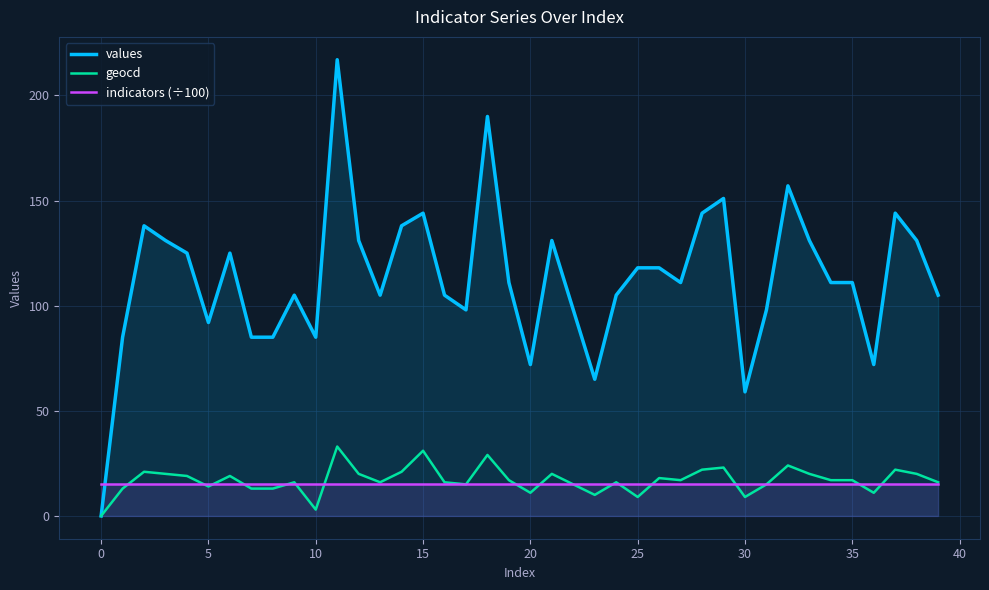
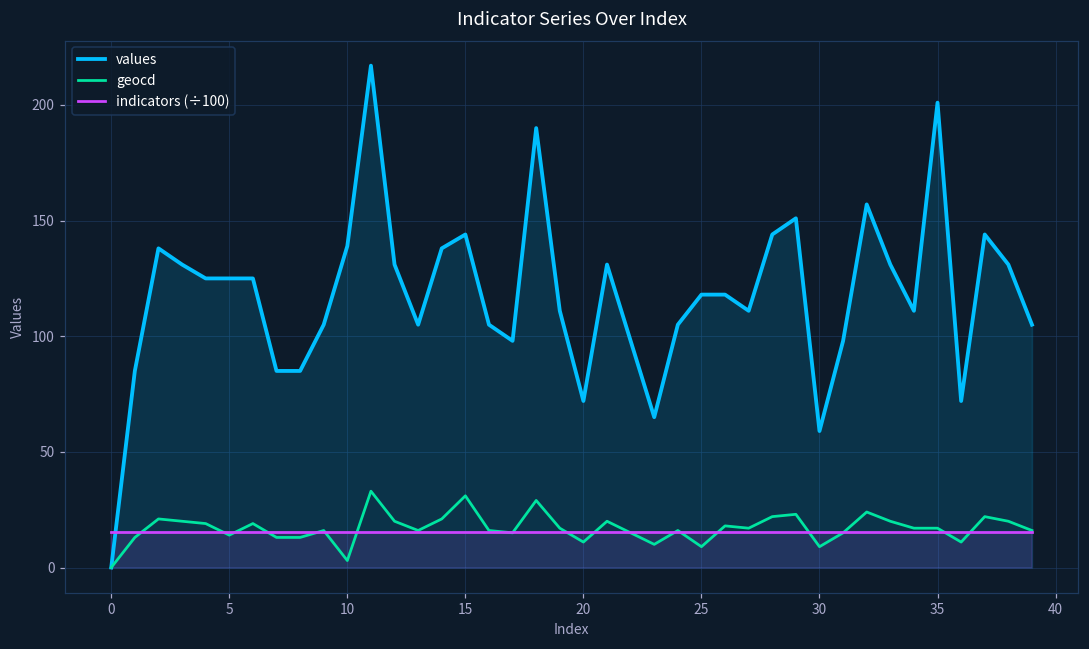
values, 5: 92 -> 125
values, 10: 85 -> 139
values, 35: 111 -> 201
